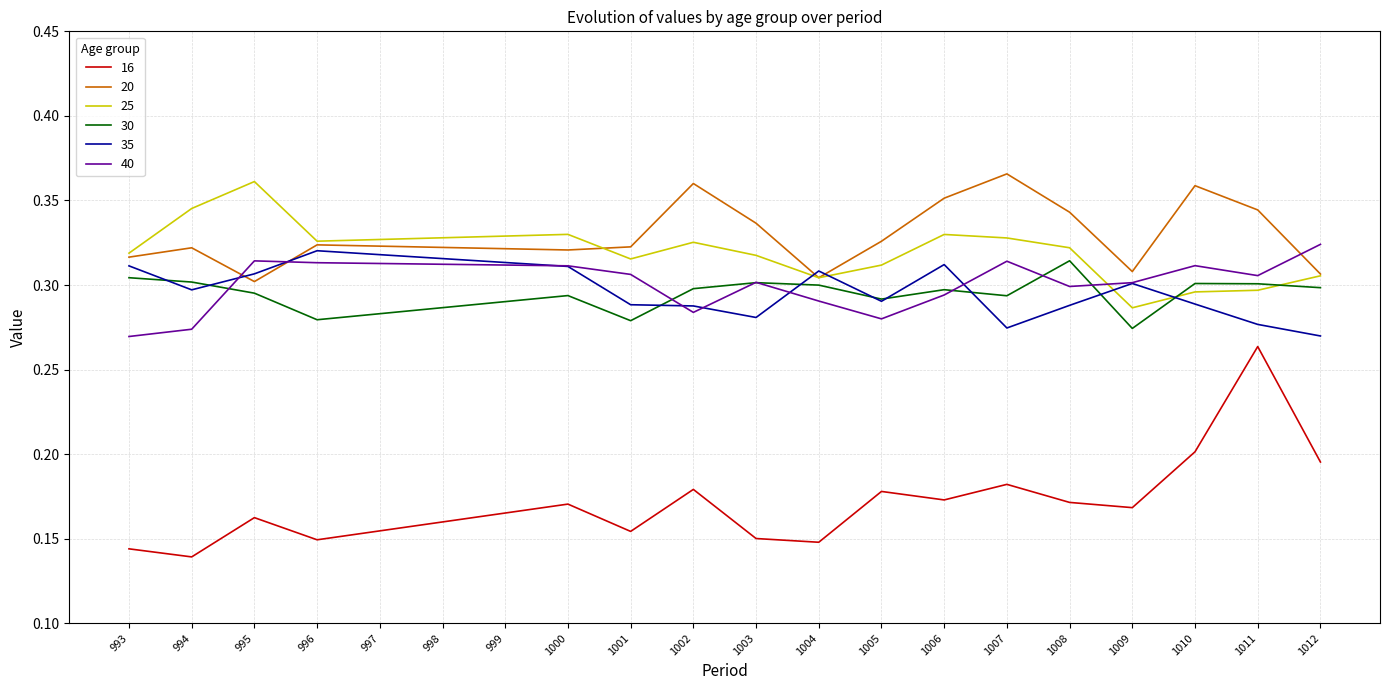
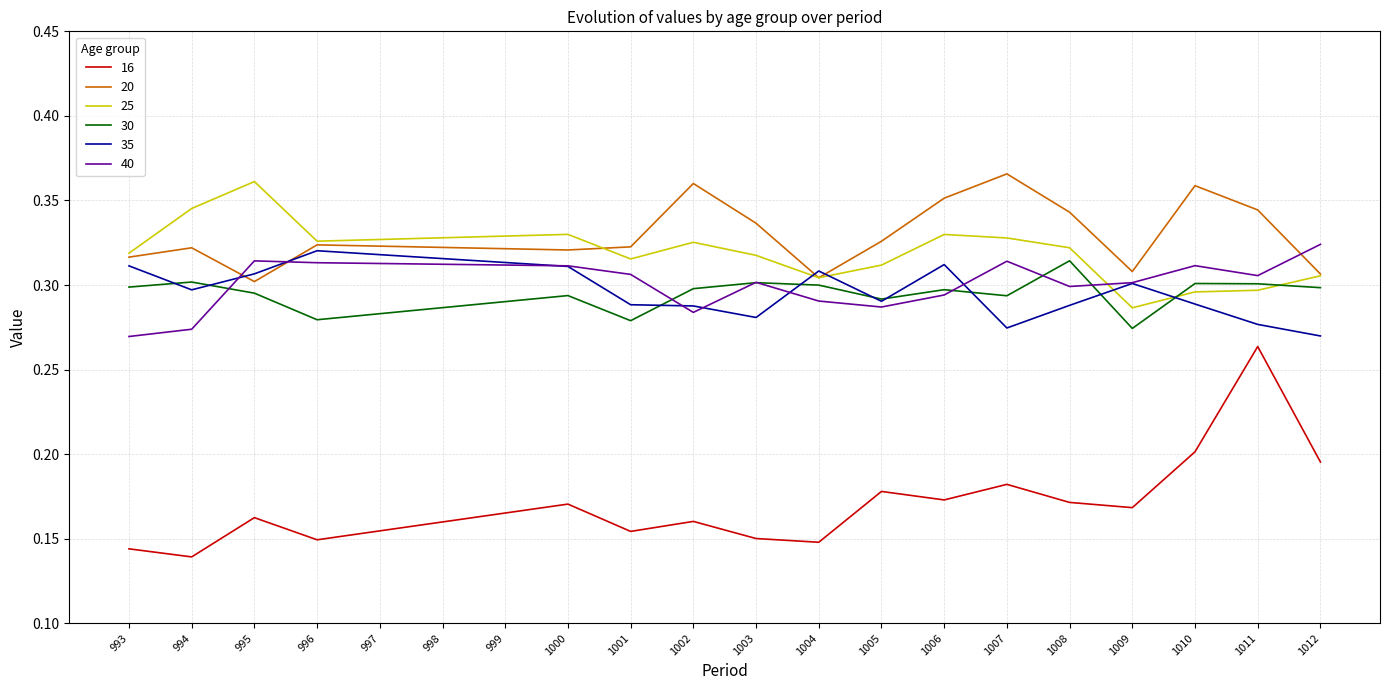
30, 993: 0.304 -> 0.299
16, 1002: 0.179 -> 0.160
40, 1005: 0.280 -> 0.287
